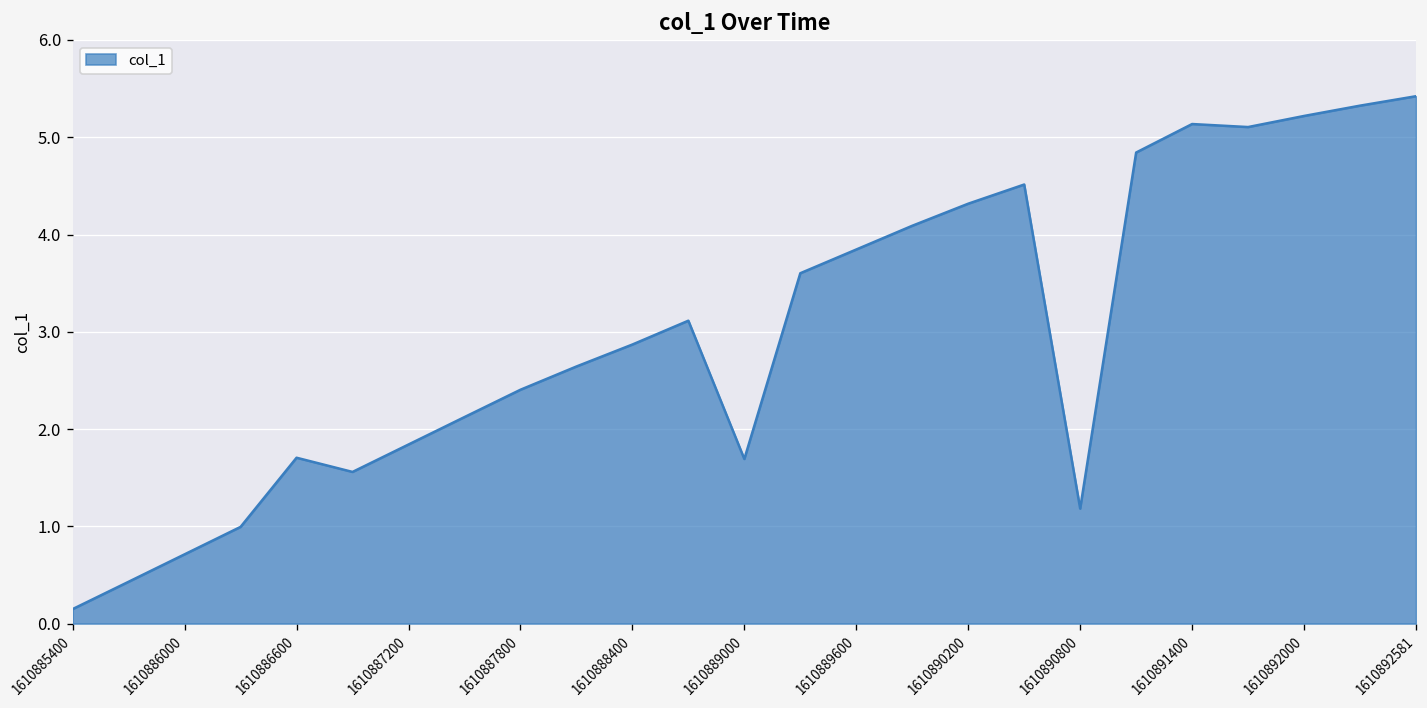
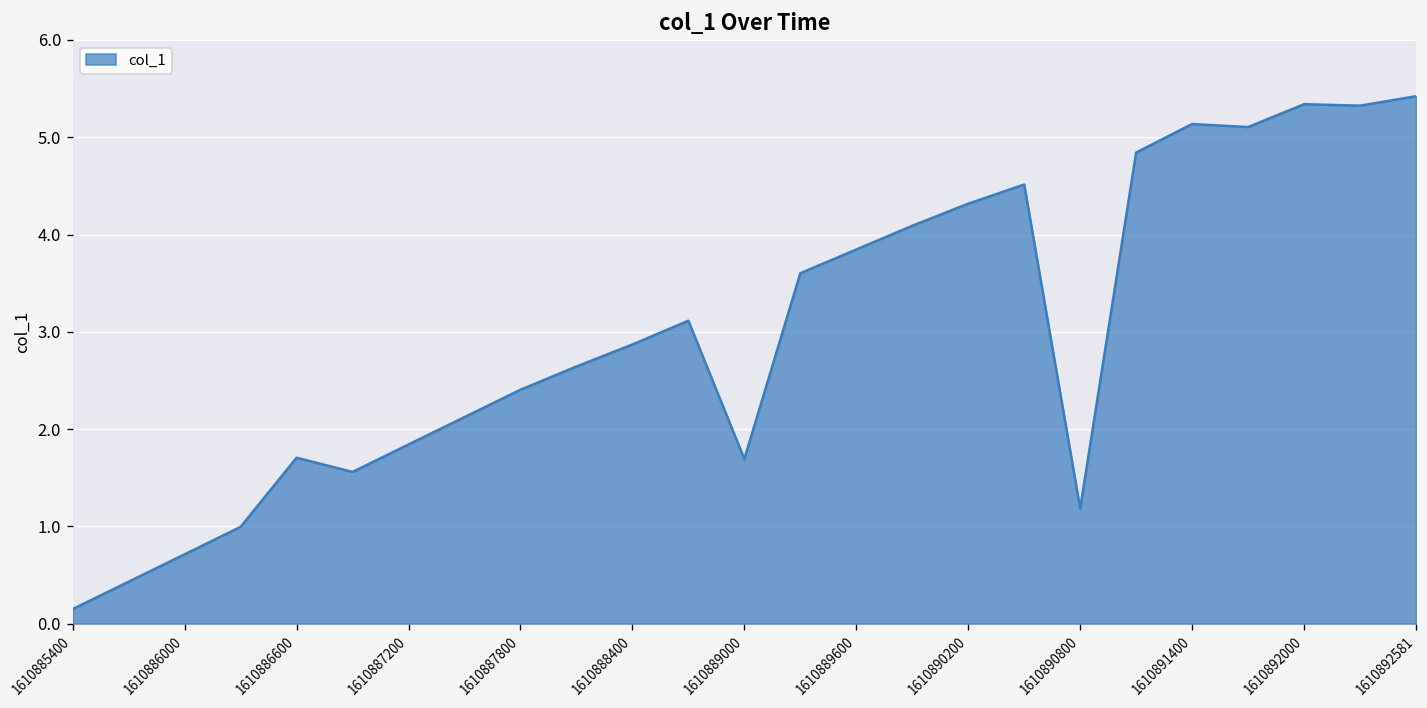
1610892000: 5.2 -> 5.3
